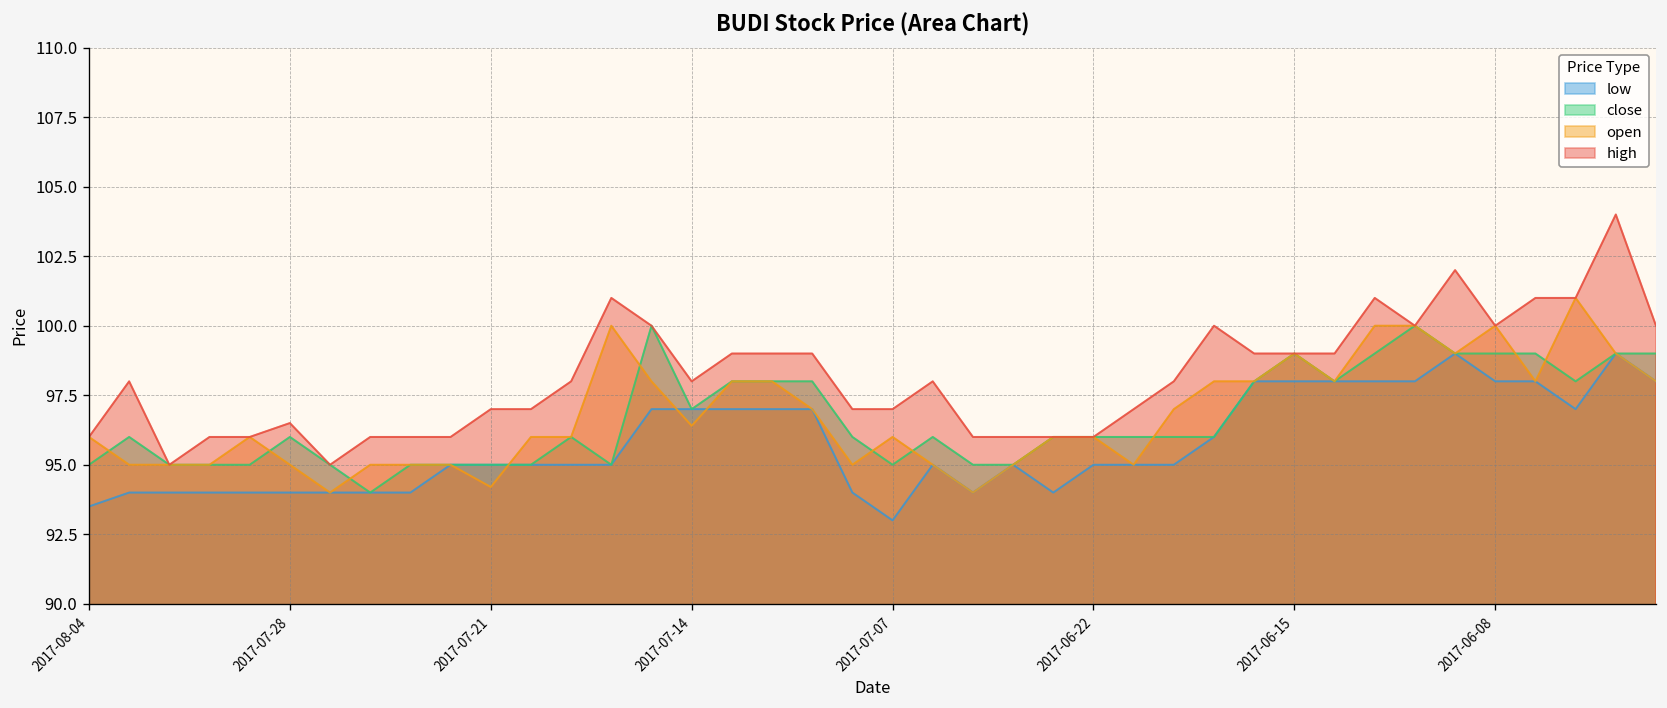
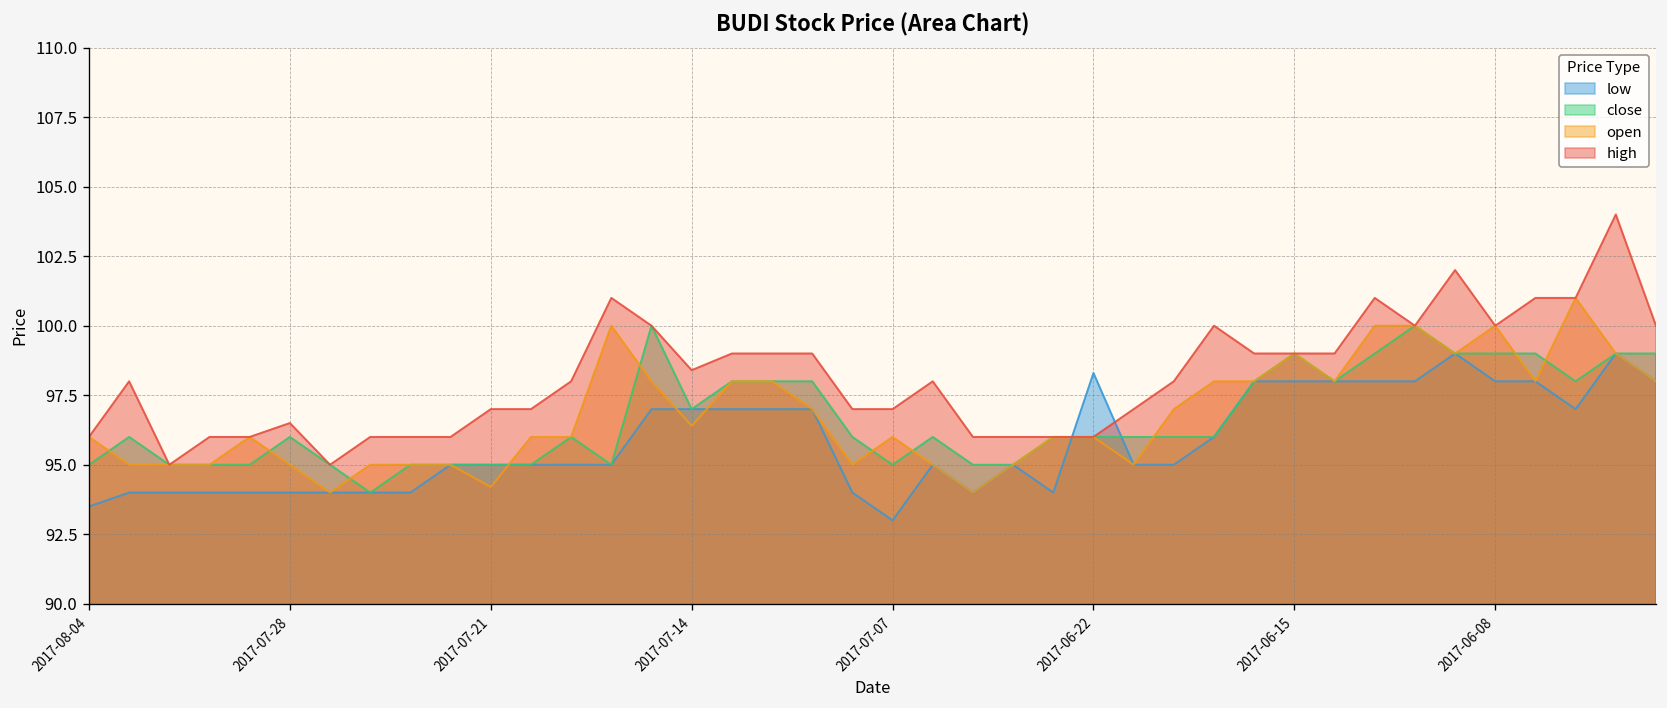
high, 2017-07-14: 98.0 -> 98.4
low, 2017-06-22: 95.0 -> 98.3
